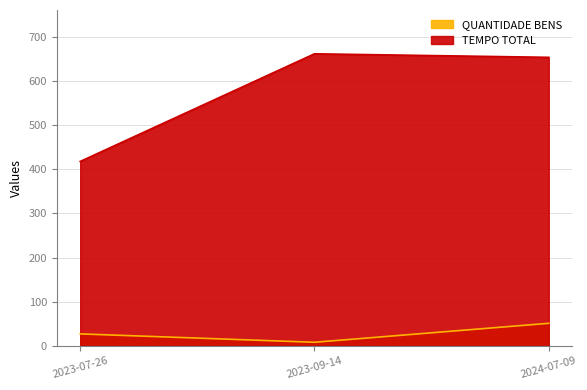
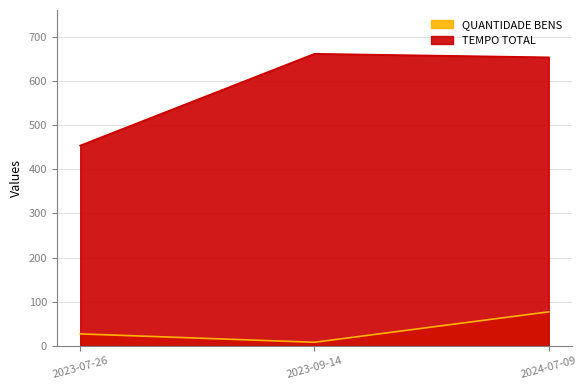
TEMPO TOTAL, 2023-07-26: 420 -> 450
QUANTIDADE BENS, 2024-07-09: 50 -> 80
